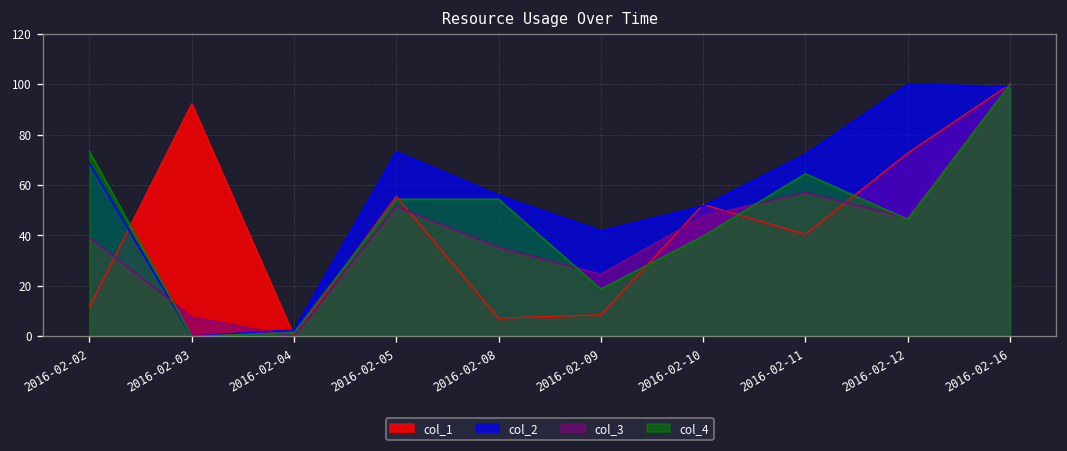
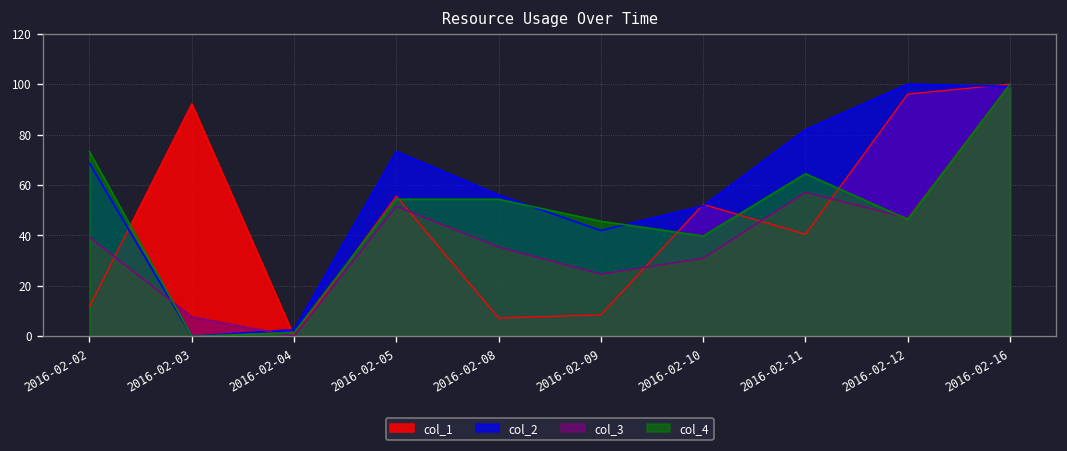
col_4, 2016-02-09: 19 -> 46
col_3, 2016-02-10: 48 -> 31
col_2, 2016-02-11: 72 -> 82
col_1, 2016-02-12: 73 -> 96
